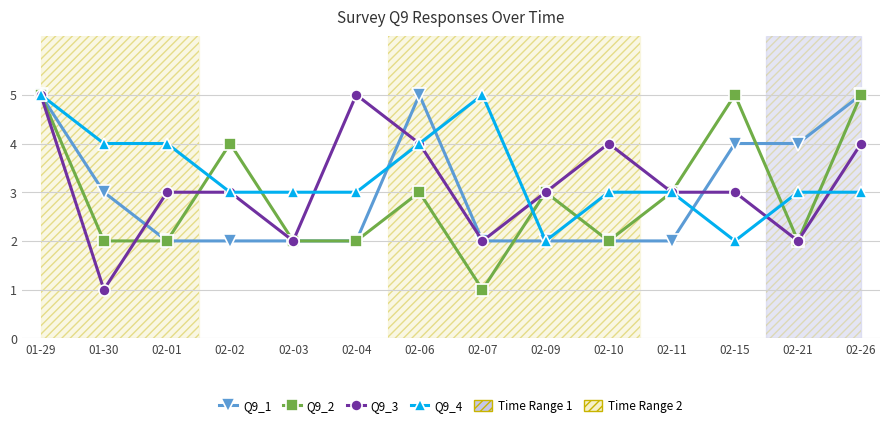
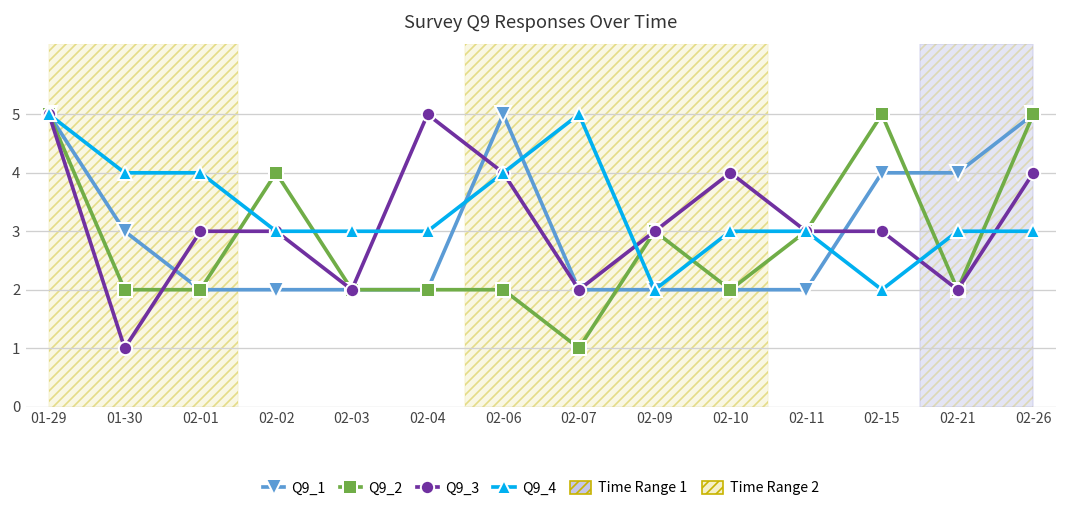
Q9_2, 02-06: 3 -> 2
